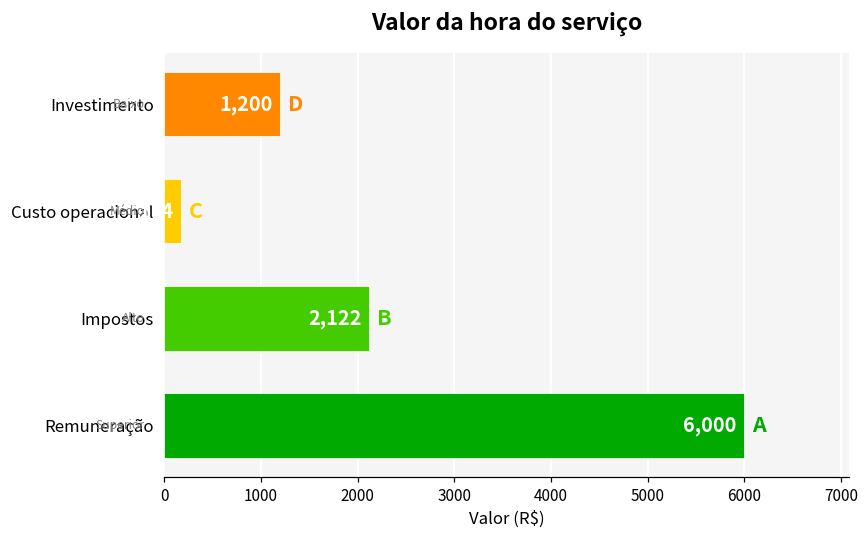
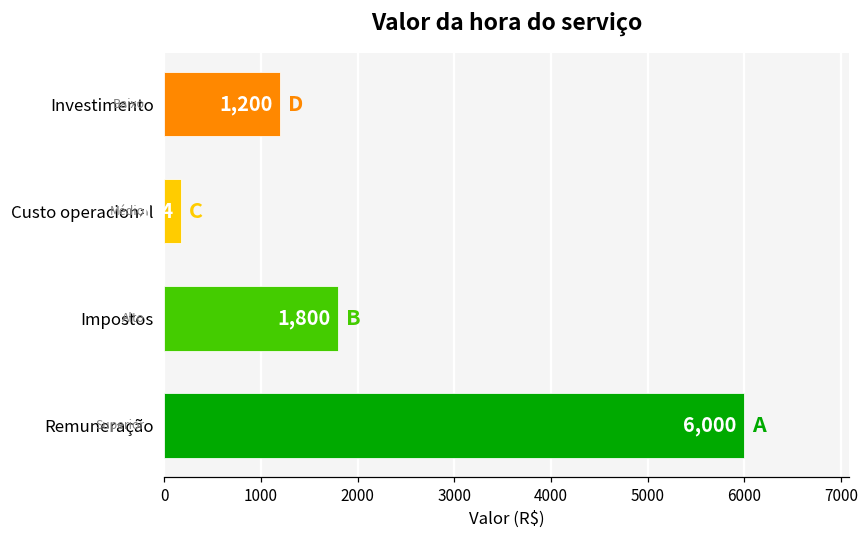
Impostos: 2,122 -> 1,800
